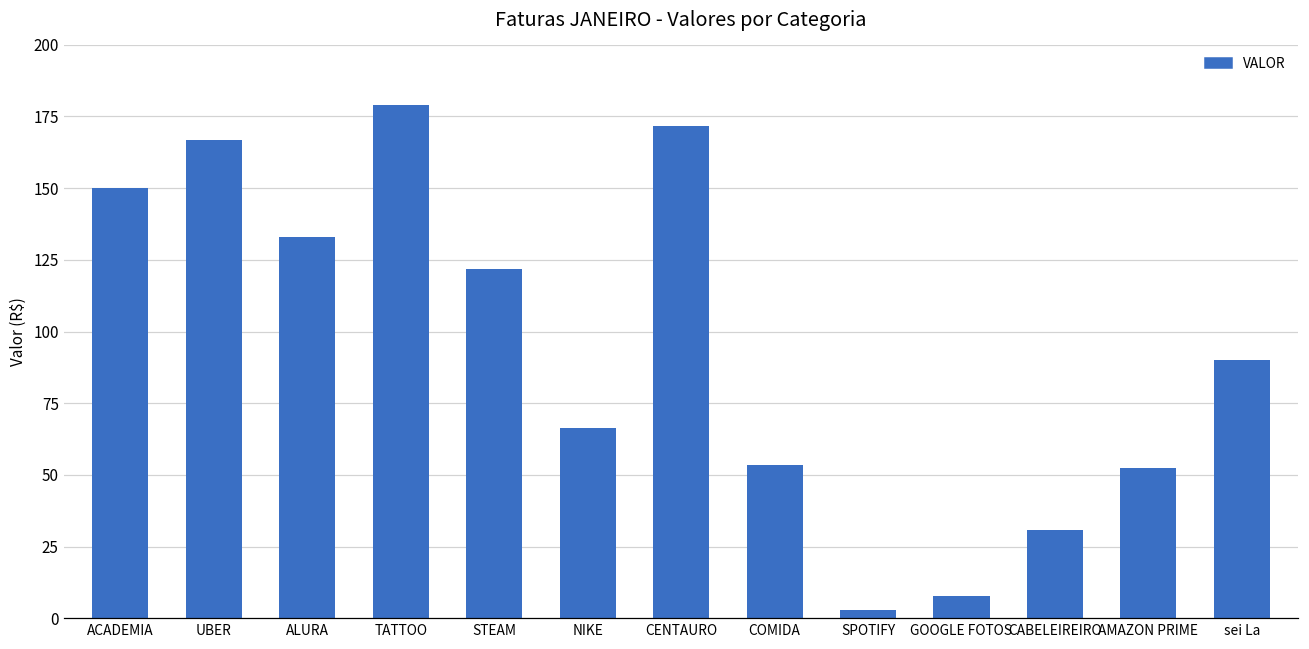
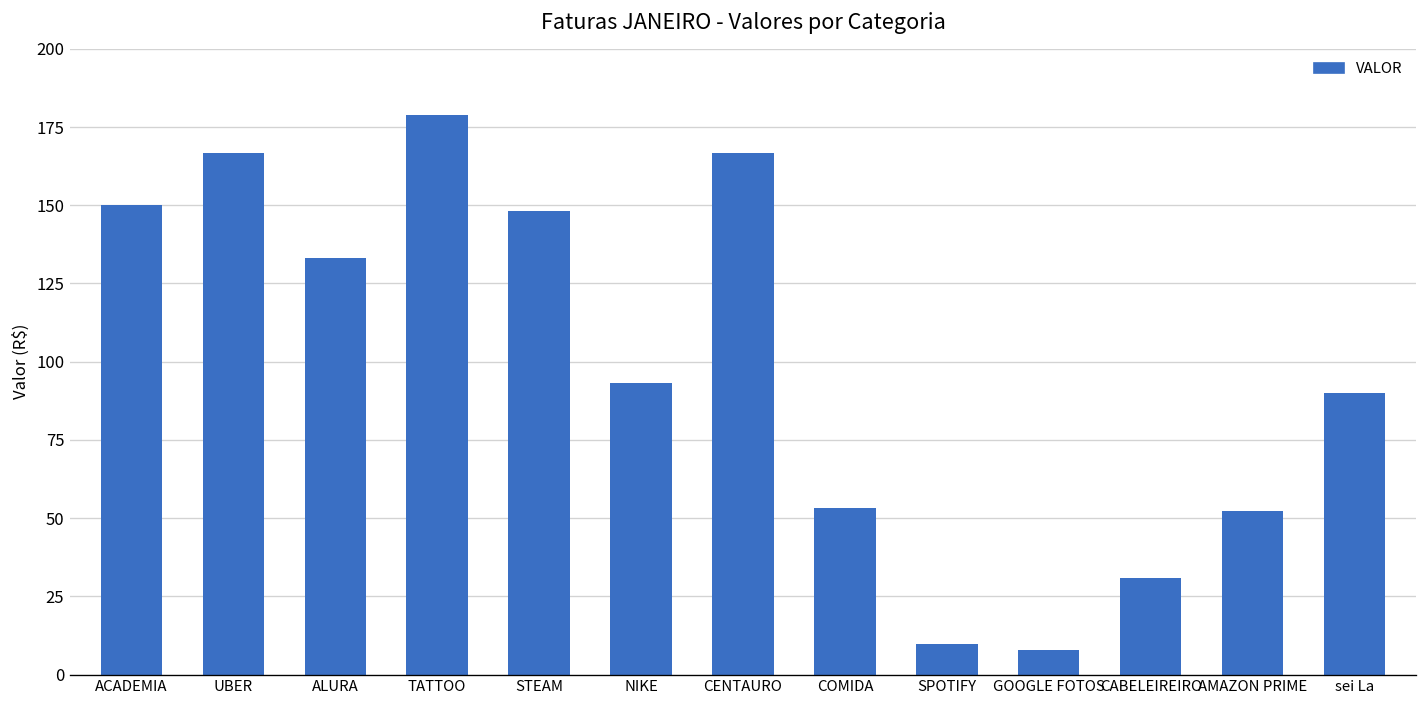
STEAM: 122 -> 148
NIKE: 66 -> 93
CENTAURO: 172 -> 167
SPOTIFY: 3 -> 10
